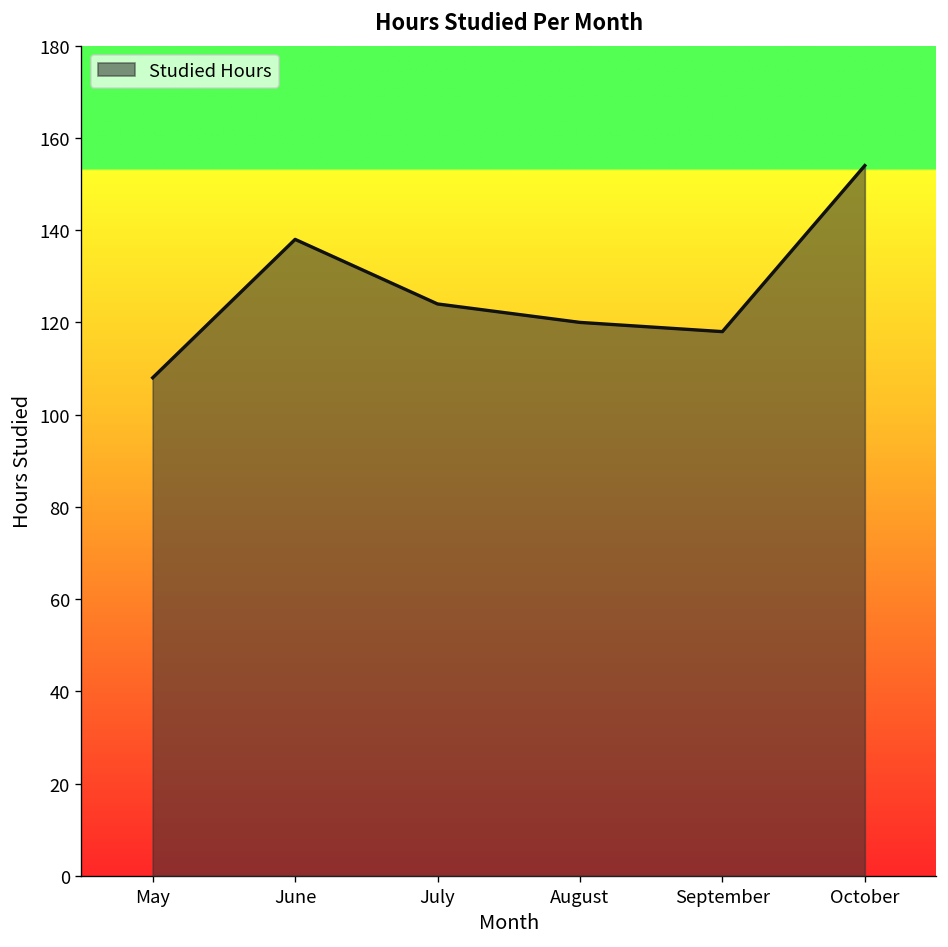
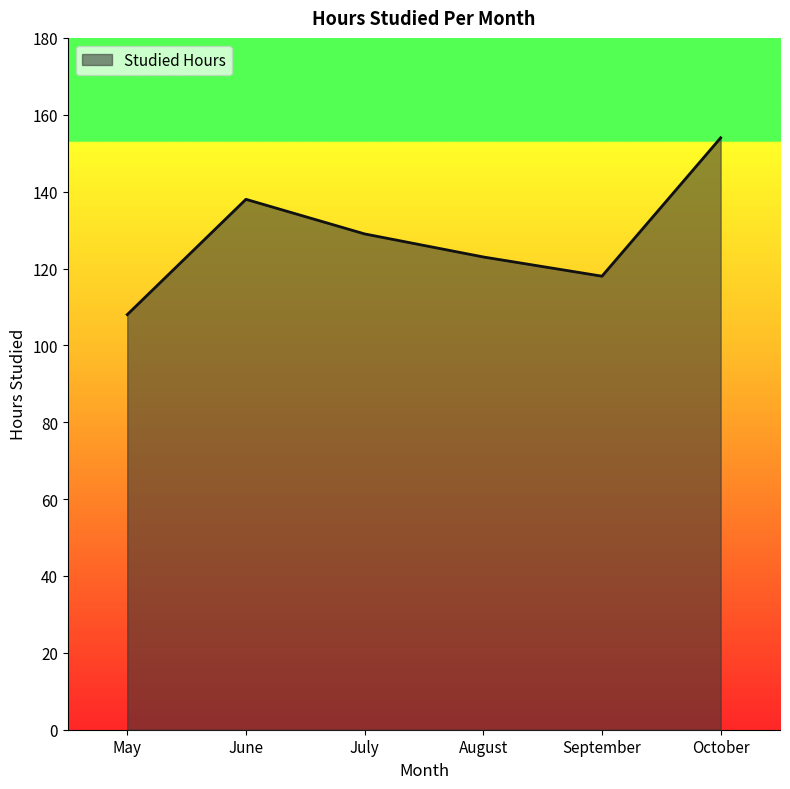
July: 124 -> 129
August: 120 -> 123
